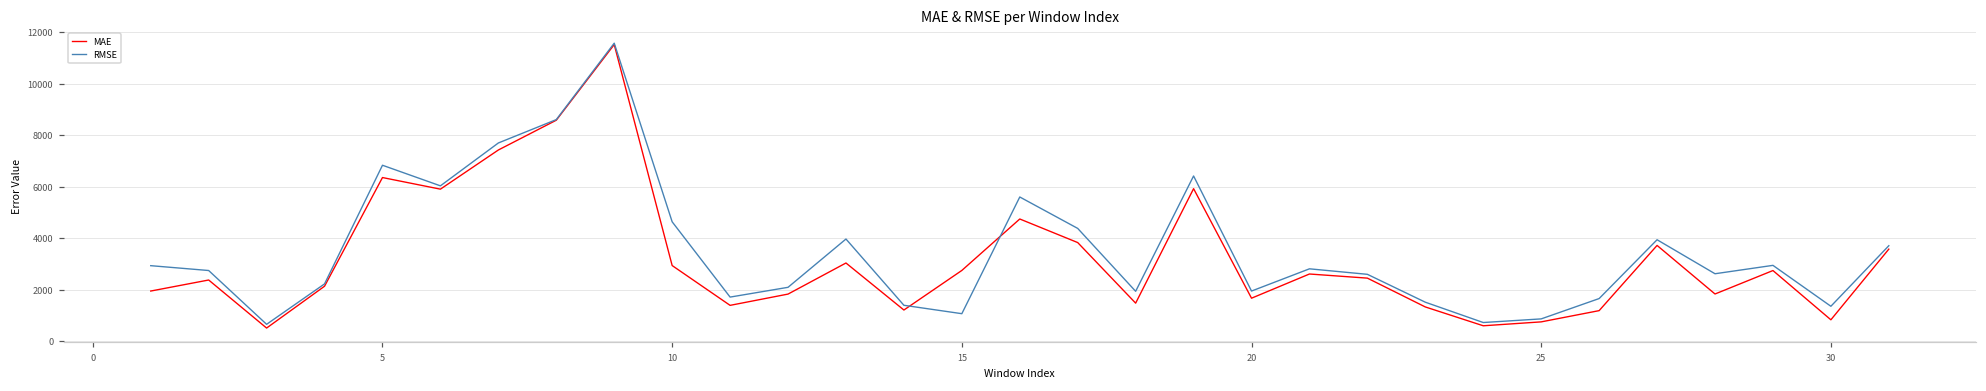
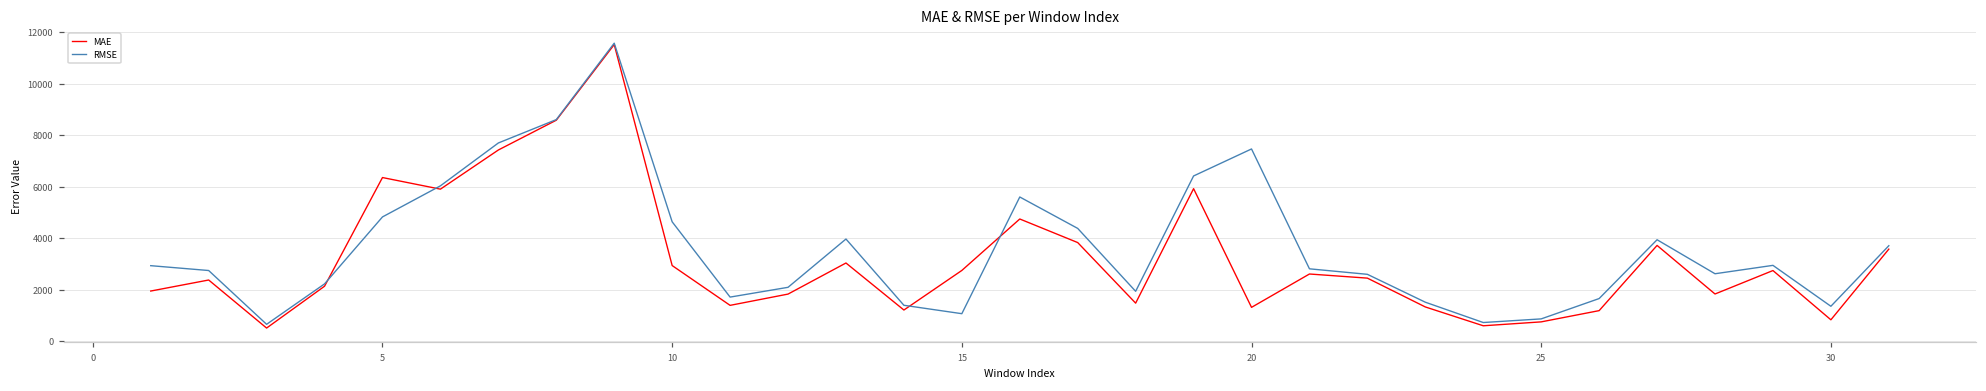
RMSE, 5: 6800 -> 4800
MAE, 20: 1700 -> 1300
RMSE, 20: 1900 -> 7500
